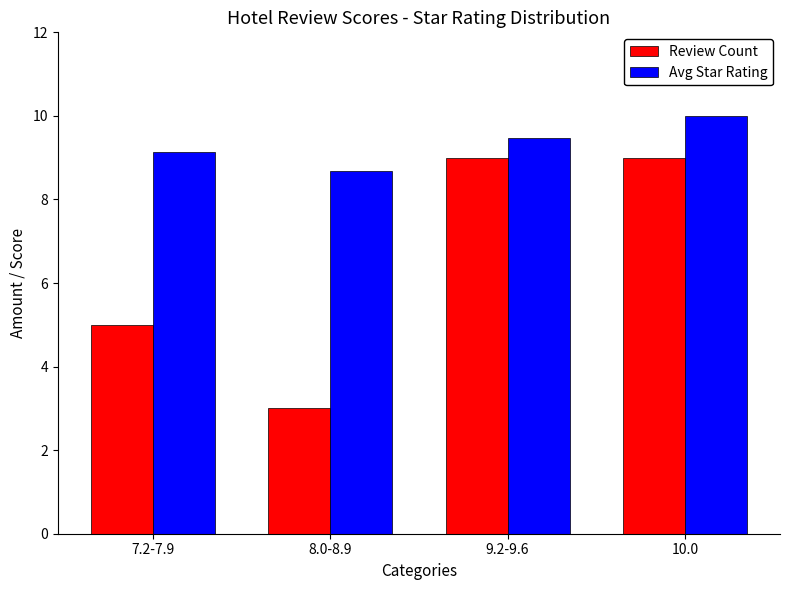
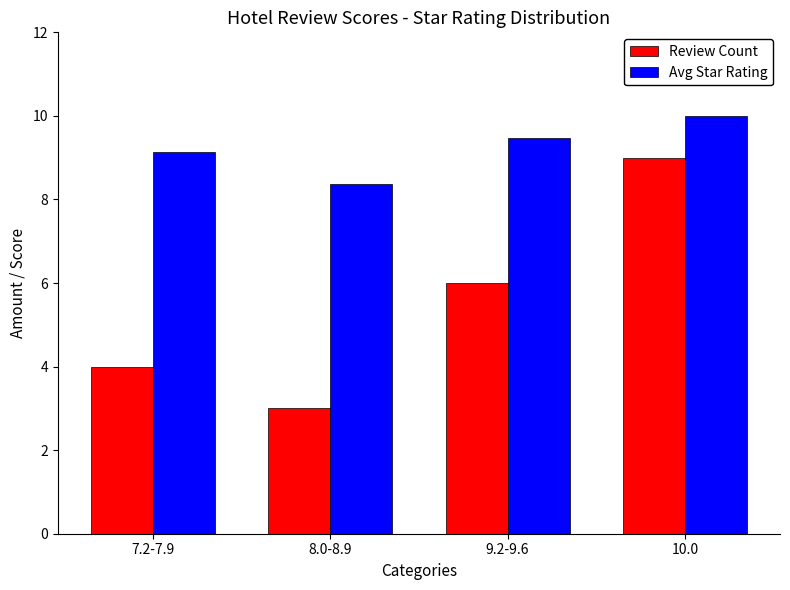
Review Count, 7.2-7.9: 5 -> 4
Avg Star Rating, 8.0-8.9: 8.7 -> 8.4
Review Count, 9.2-9.6: 9 -> 6
